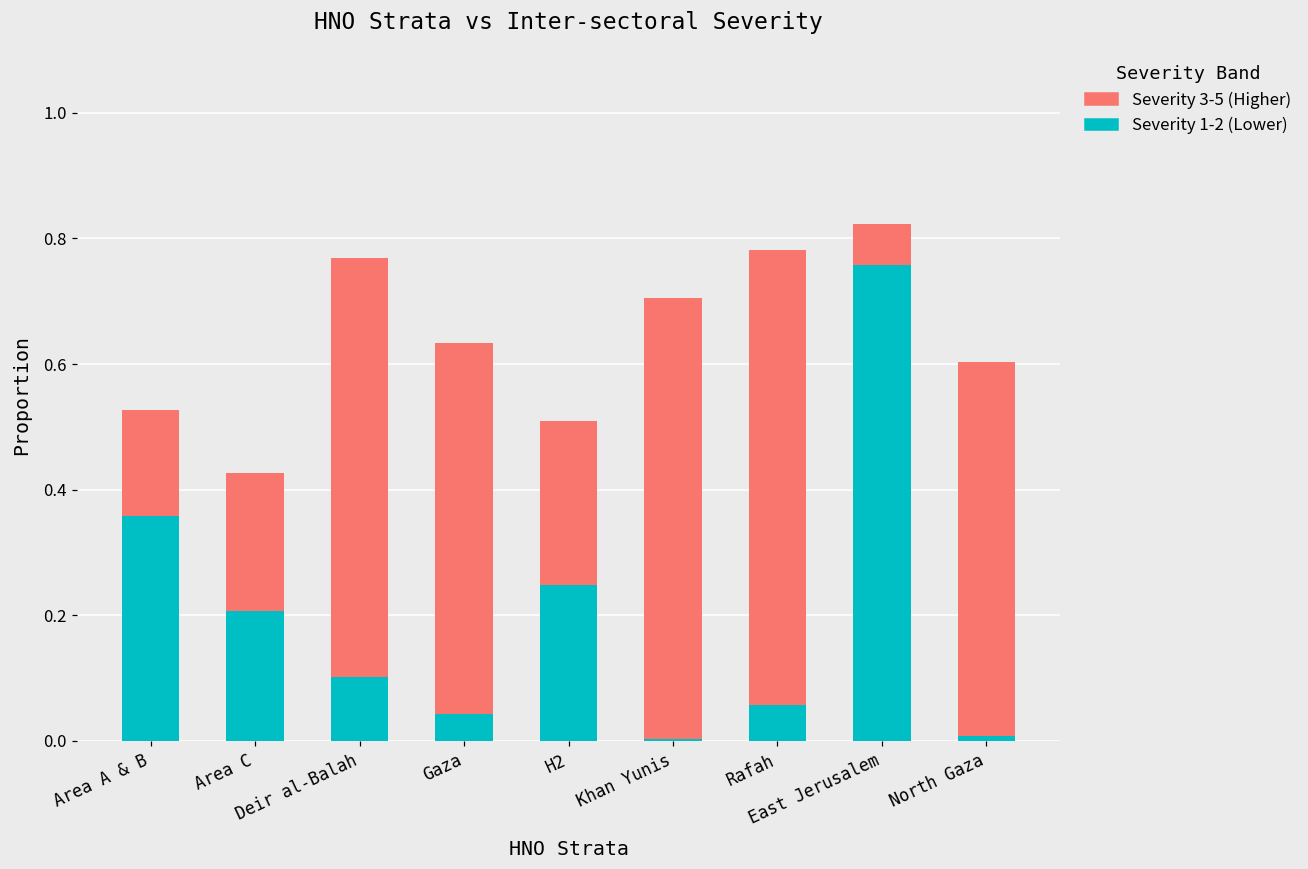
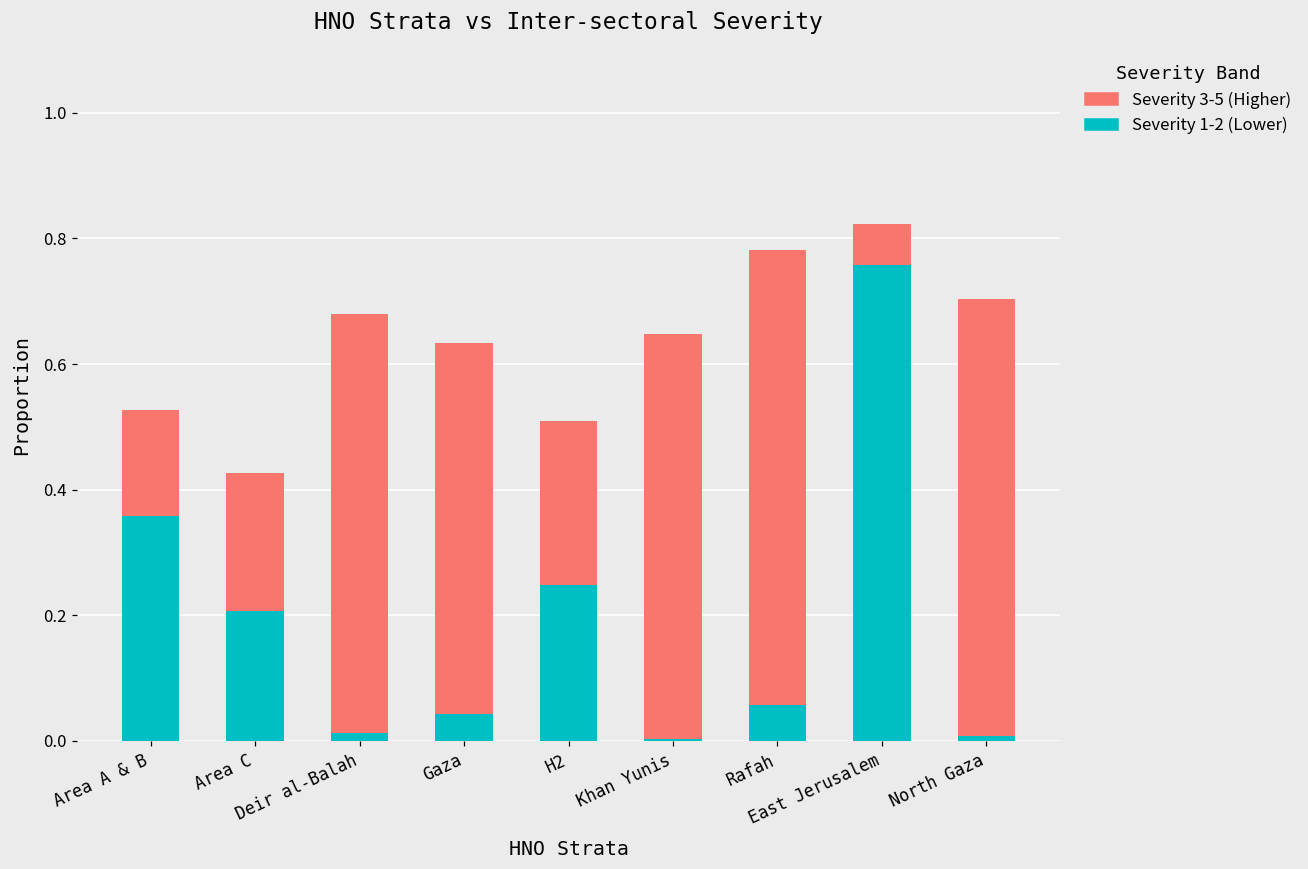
Severity 1-2 (Lower), Deir al-Balah: 0.10 -> 0.01
Severity 3-5 (Higher), Khan Yunis: 0.70 -> 0.65
Severity 3-5 (Higher), North Gaza: 0.59 -> 0.69
